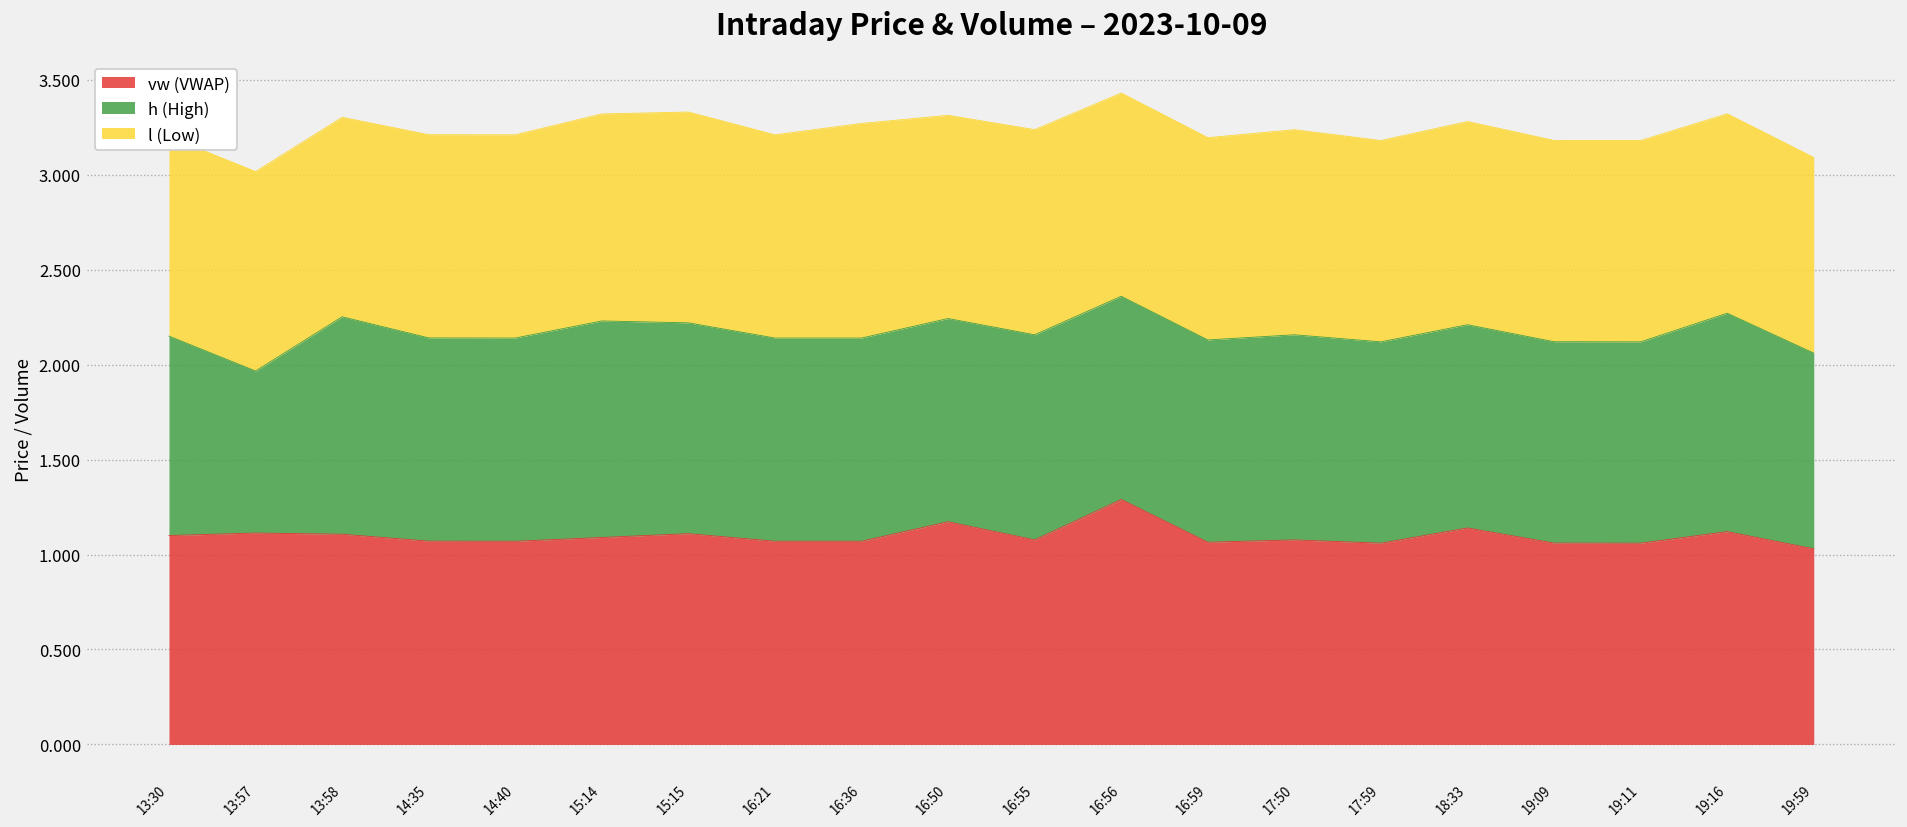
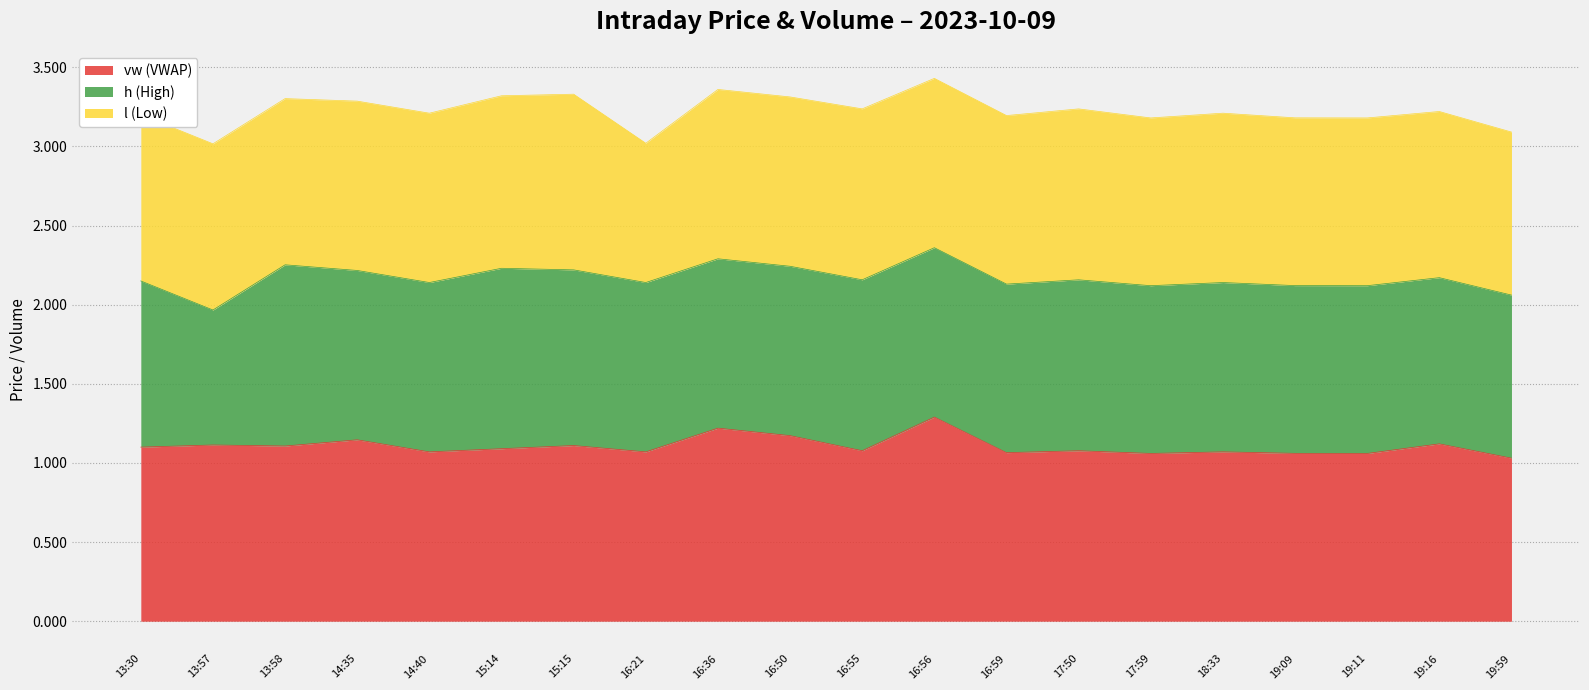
vw (VWAP), 14:35: 1.07 -> 1.15
l (Low), 16:21: 1.07 -> 0.88
vw (VWAP), 16:36: 1.07 -> 1.22
l (Low), 16:36: 1.13 -> 1.07
vw (VWAP), 18:33: 1.14 -> 1.07
h (High), 19:16: 1.15 -> 1.05
